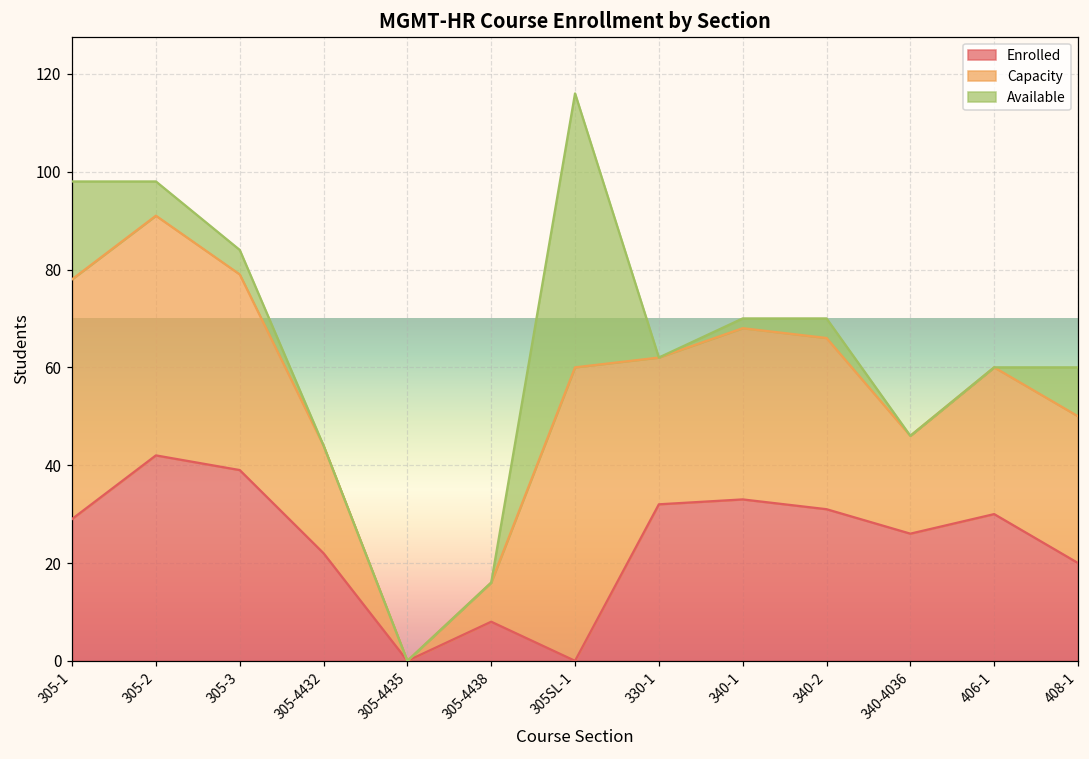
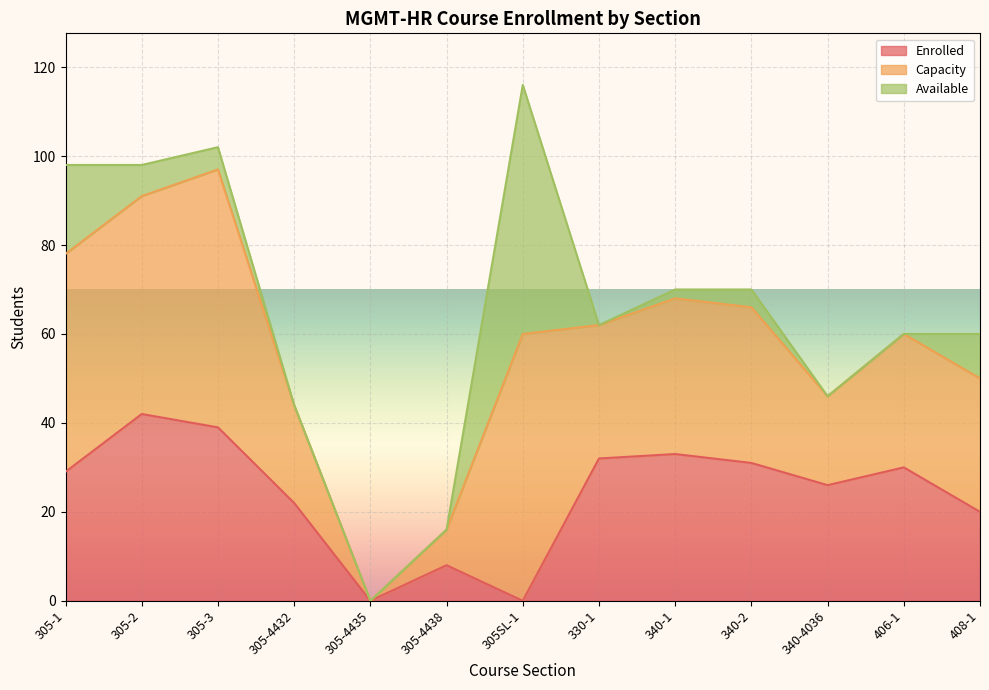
Capacity, 305-3: 40 -> 58
